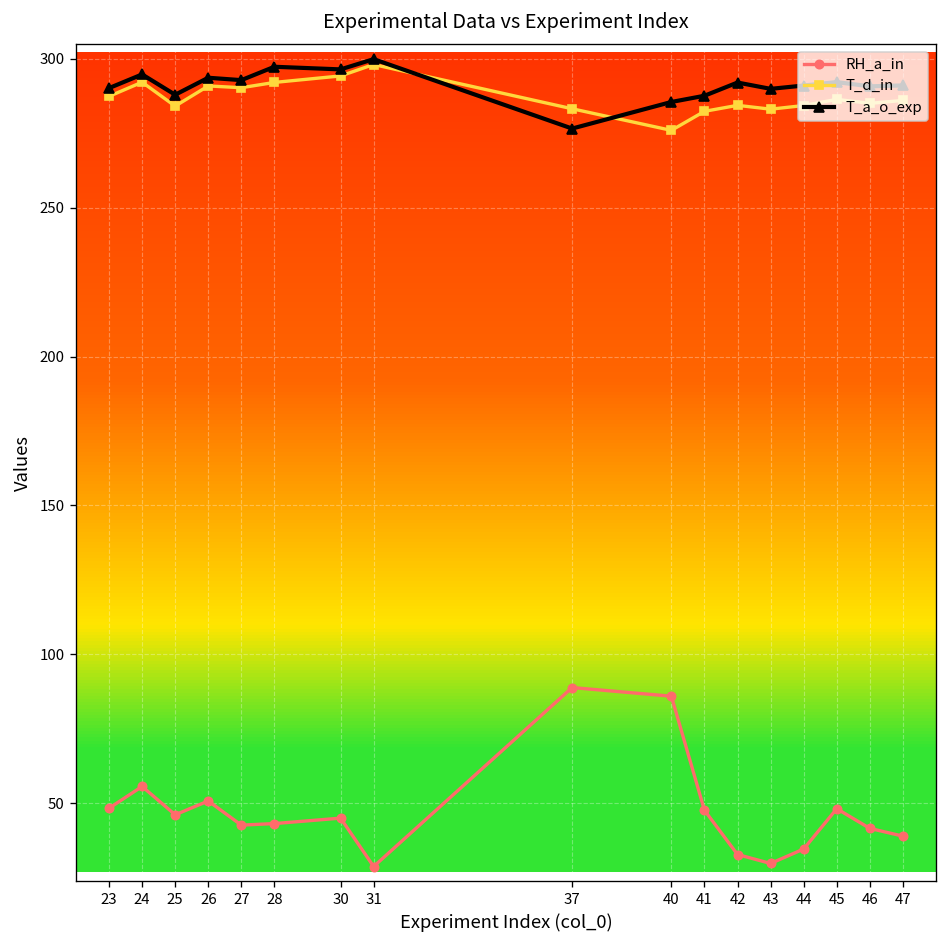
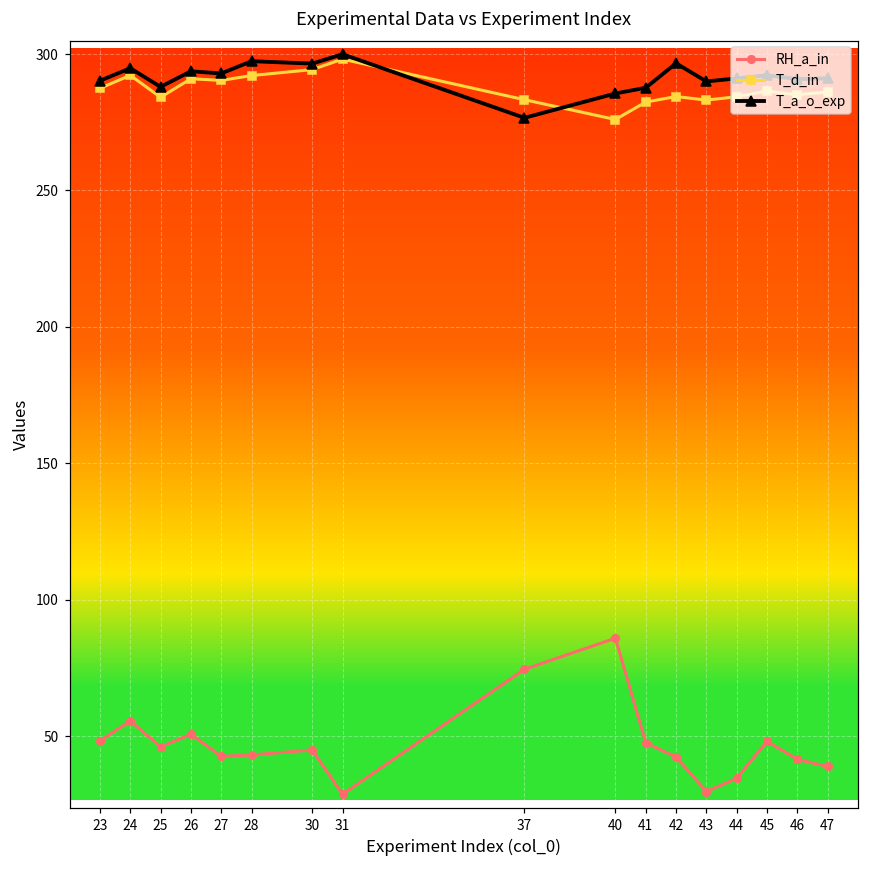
RH_a_in, 37: 89 -> 74
RH_a_in, 42: 33 -> 42
T_a_o_exp, 42: 292 -> 297
